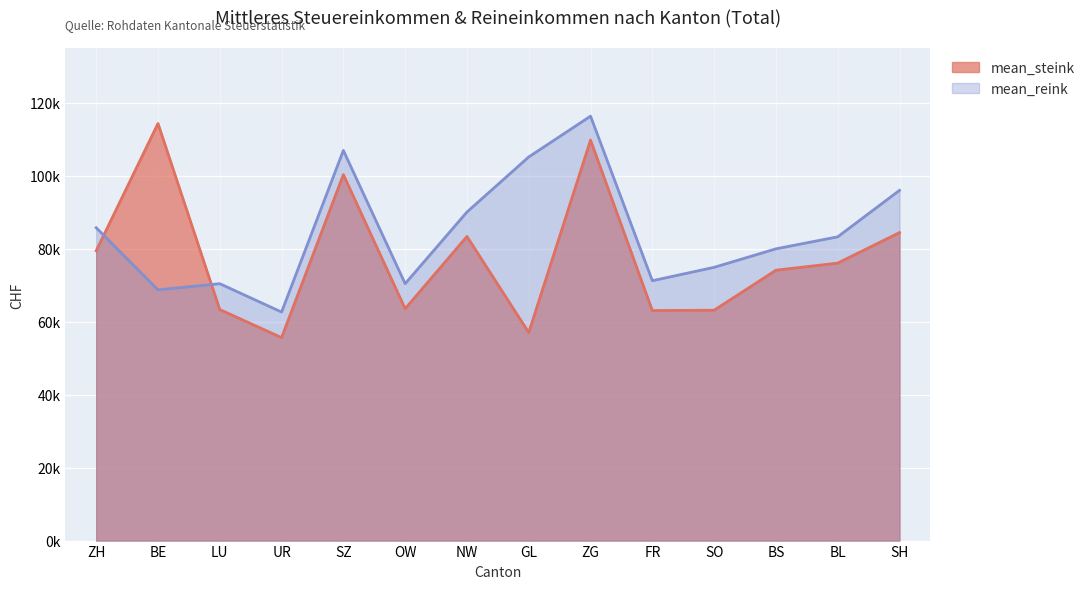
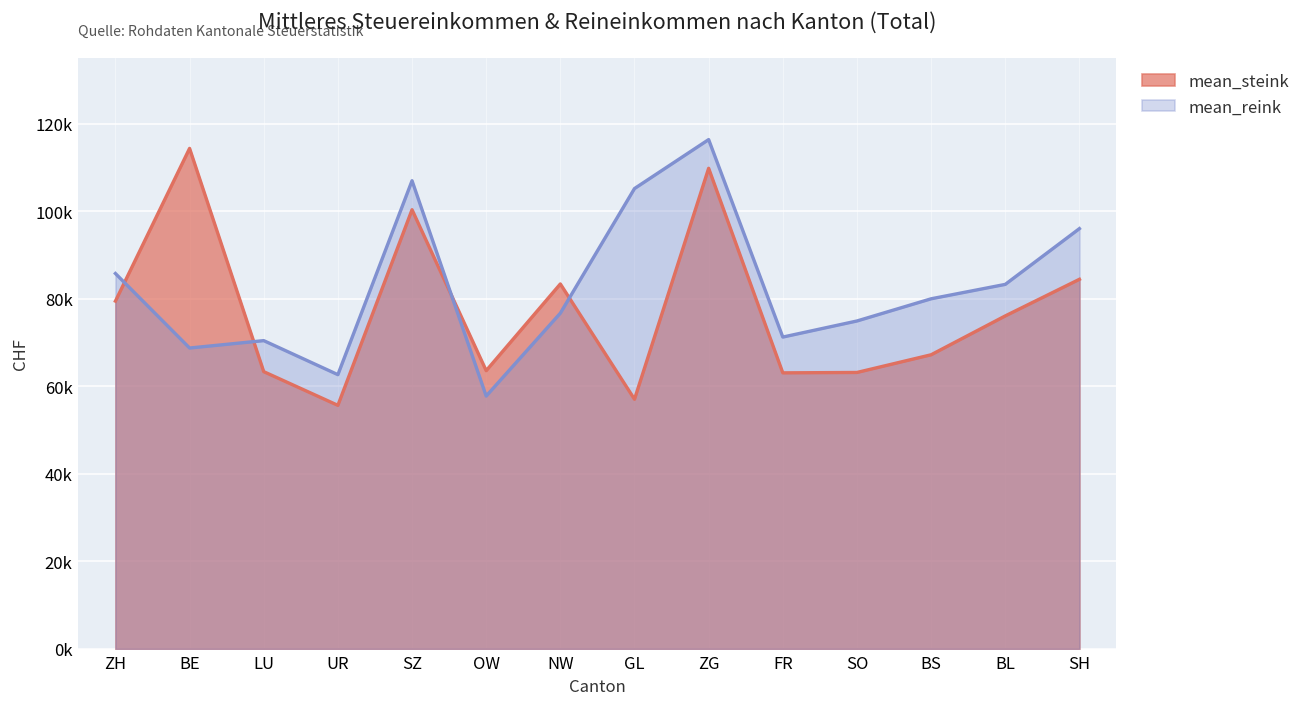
mean_reink, OW: 70000 -> 58000
mean_reink, NW: 90000 -> 77000
mean_steink, BS: 74000 -> 67000
